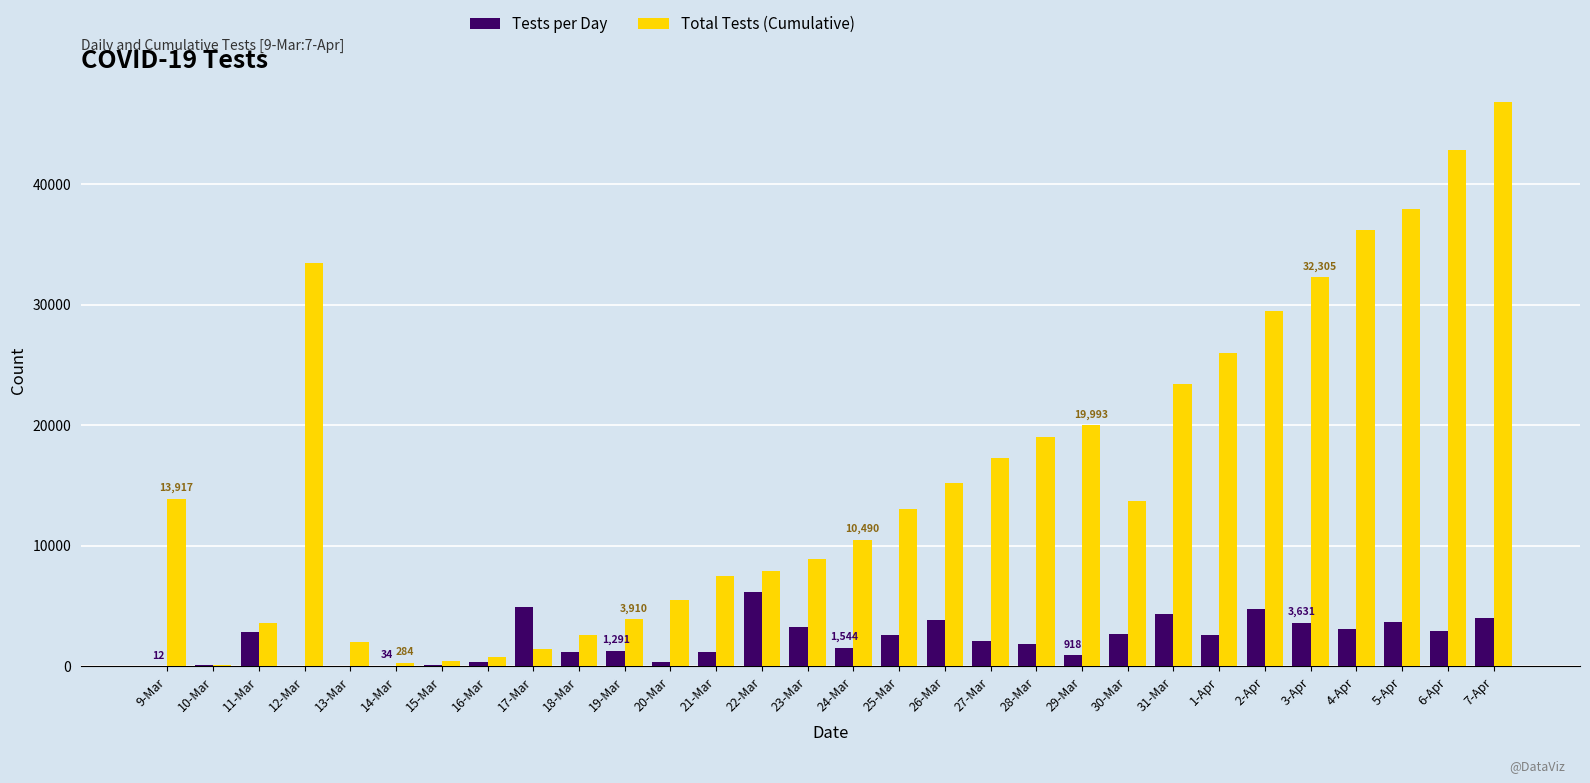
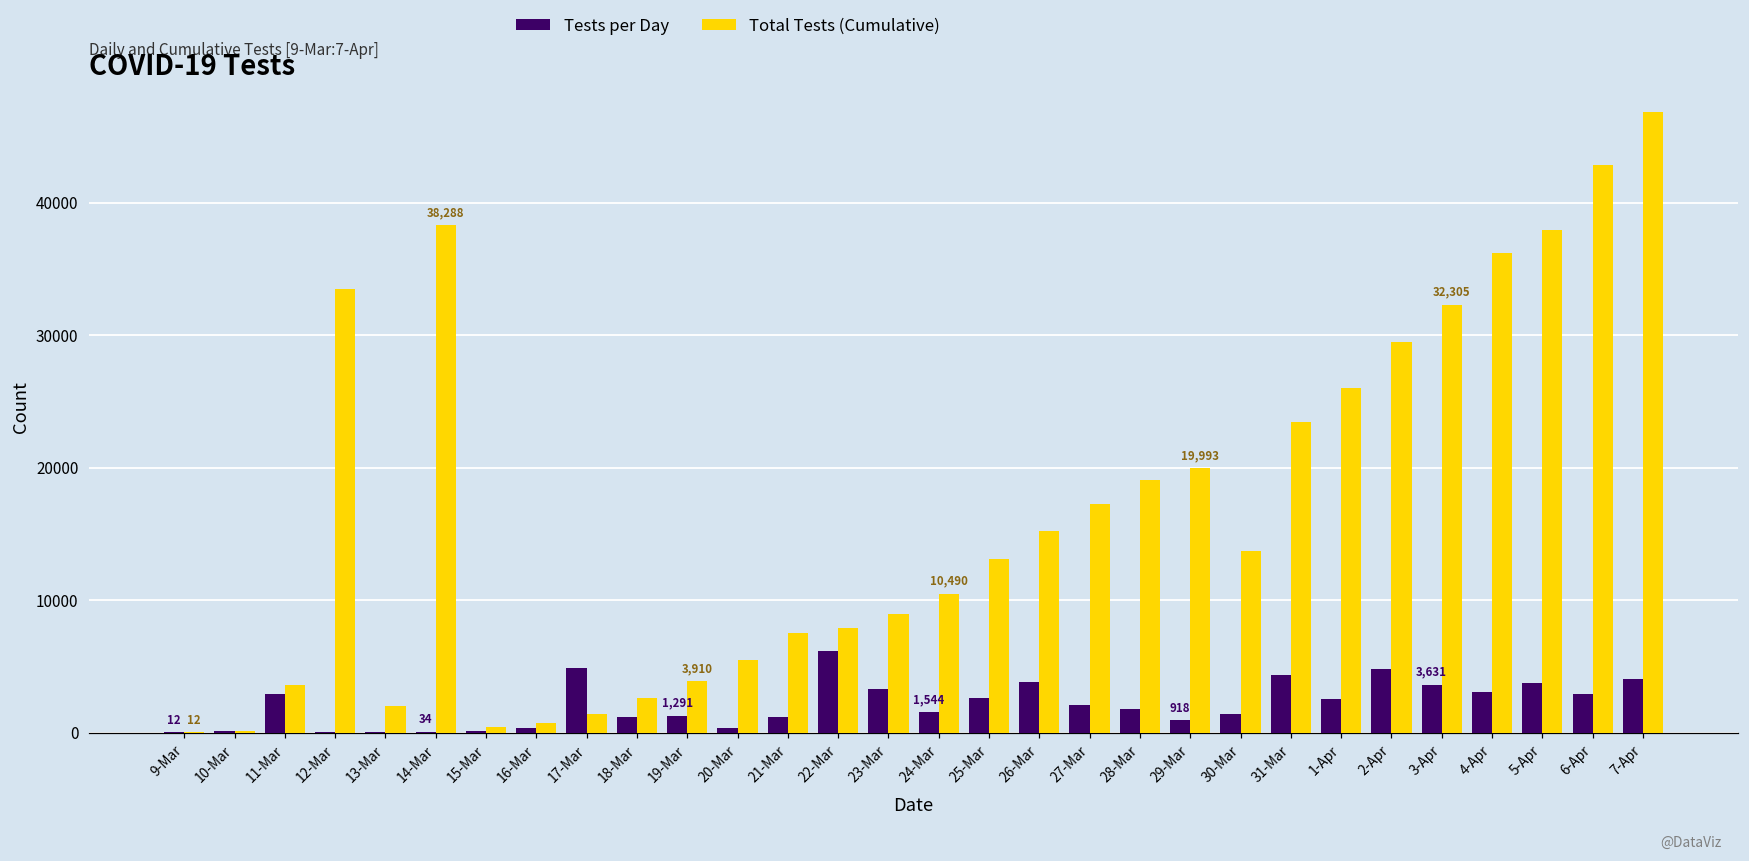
Total Tests (Cumulative), 9-Mar: 13,917 -> 12
Total Tests (Cumulative), 14-Mar: 284 -> 38,288
Tests per Day, 30-Mar: 2700 -> 1400
